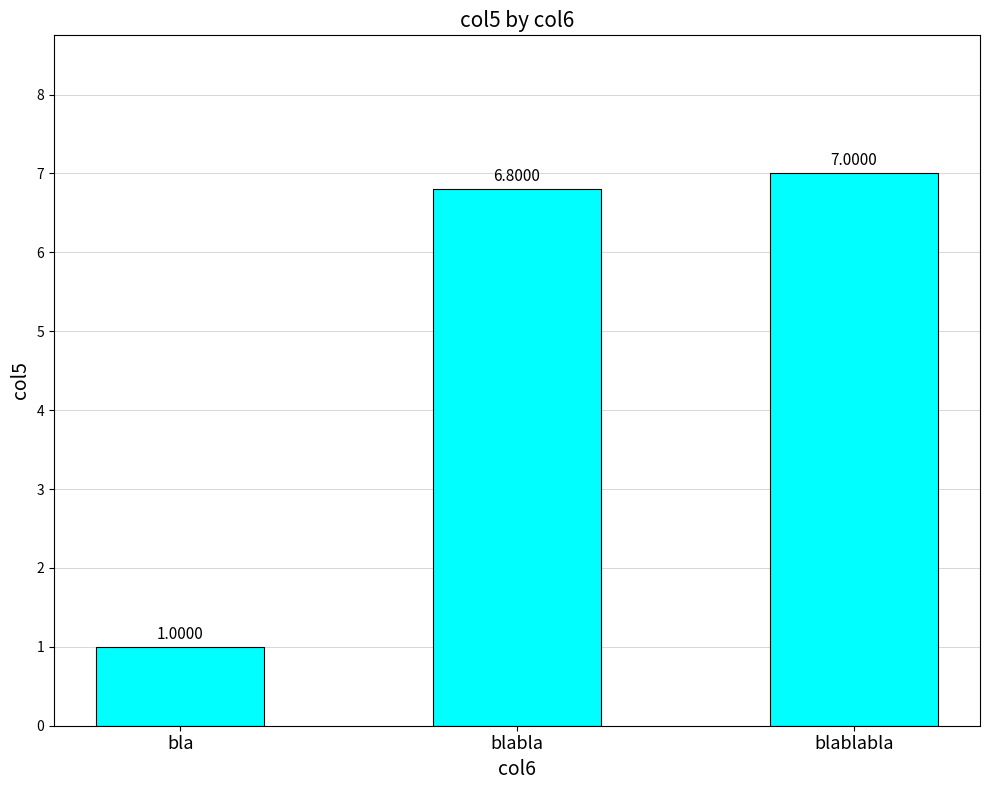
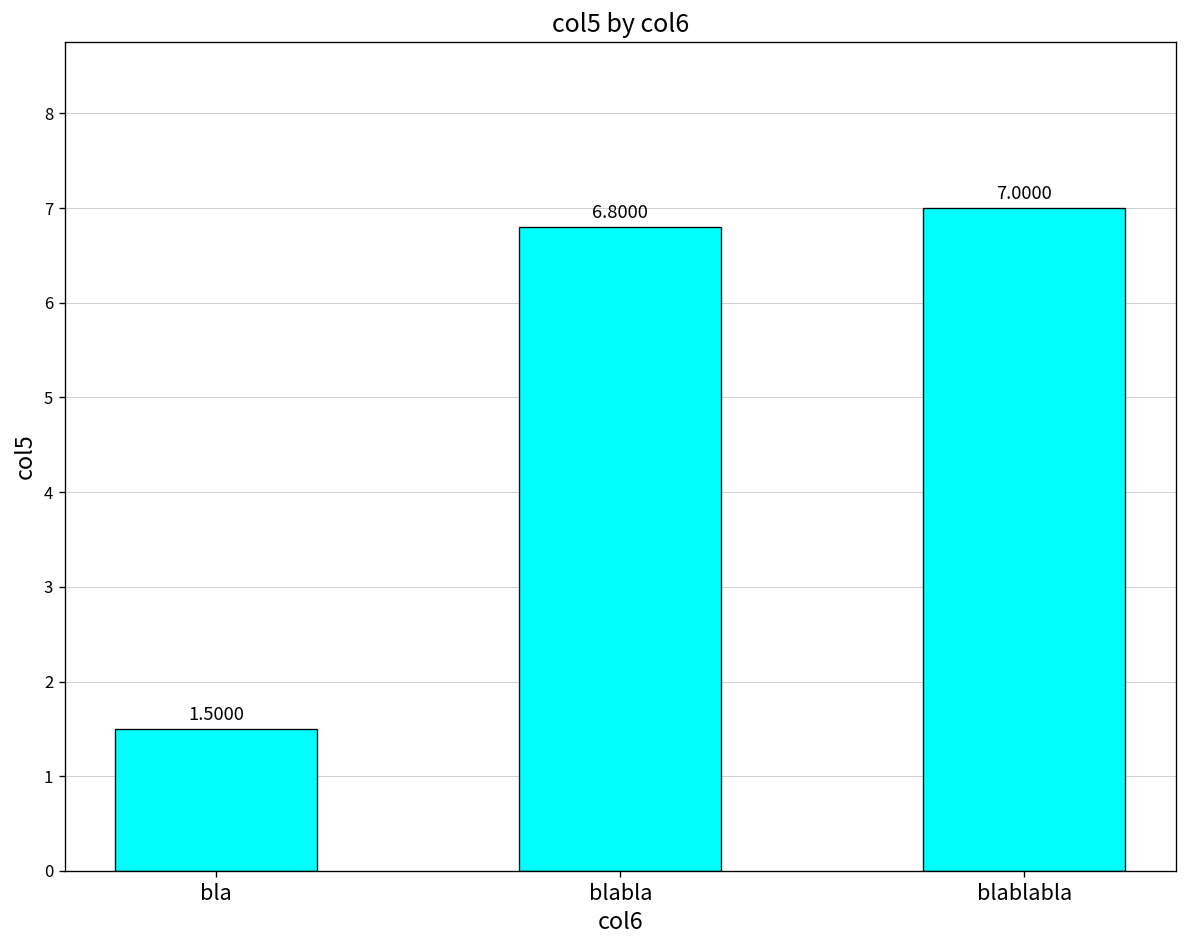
bla: 1.0000 -> 1.5000
